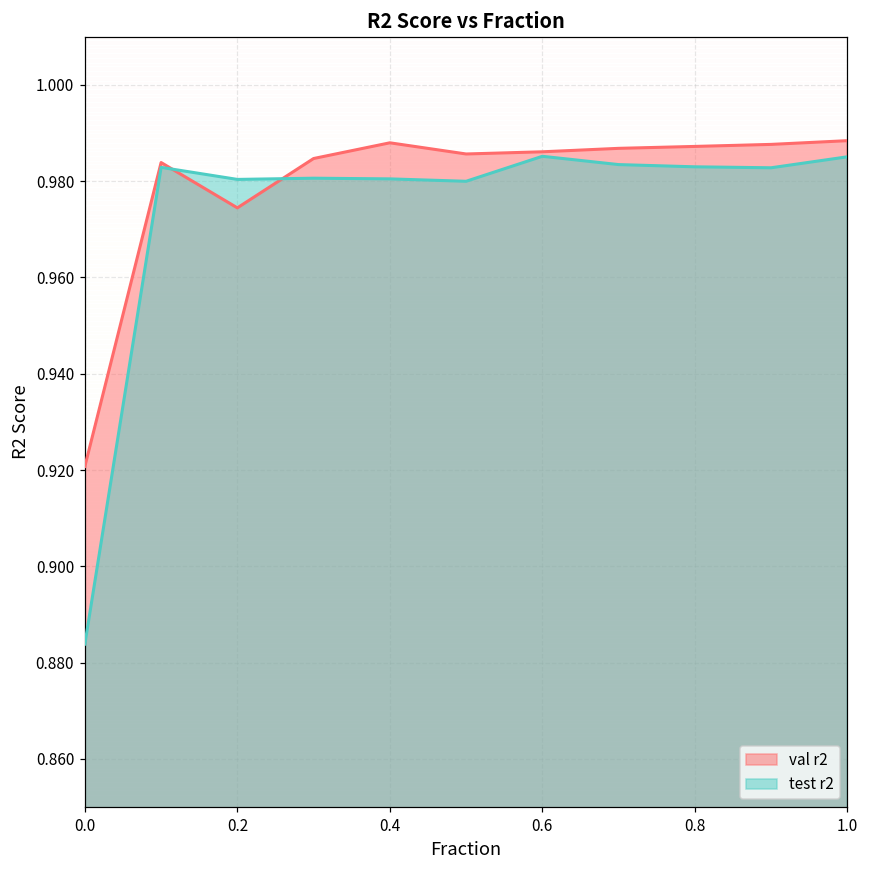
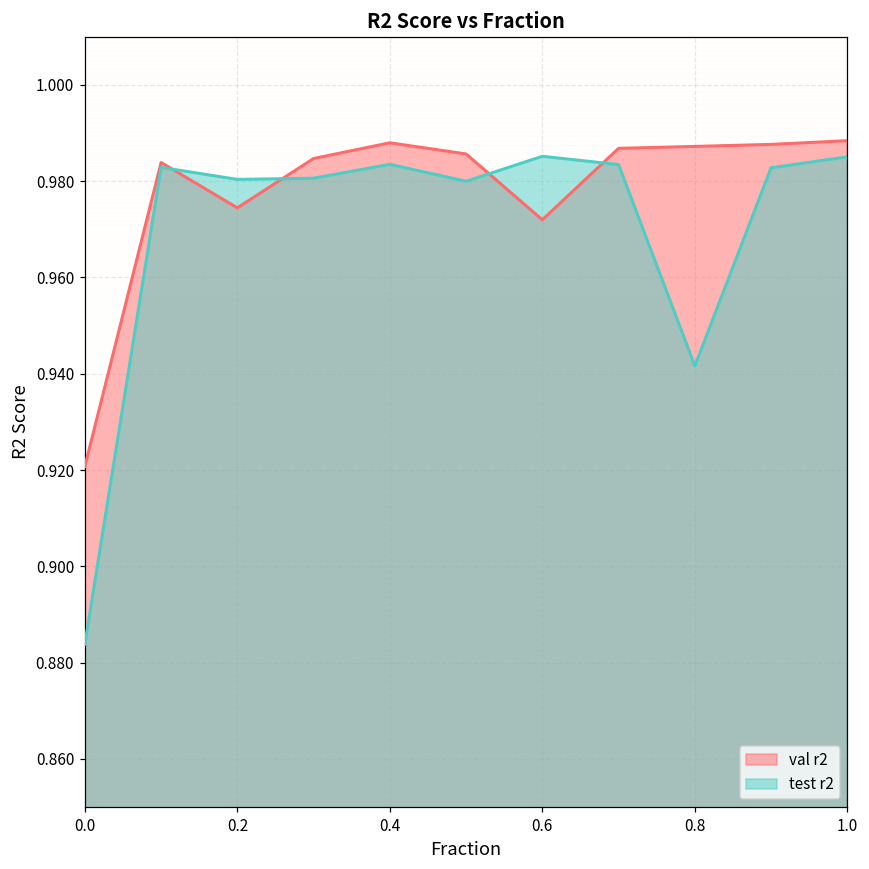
test r2, 0.4: 0.980 -> 0.983
val r2, 0.6: 0.986 -> 0.972
test r2, 0.8: 0.983 -> 0.942
